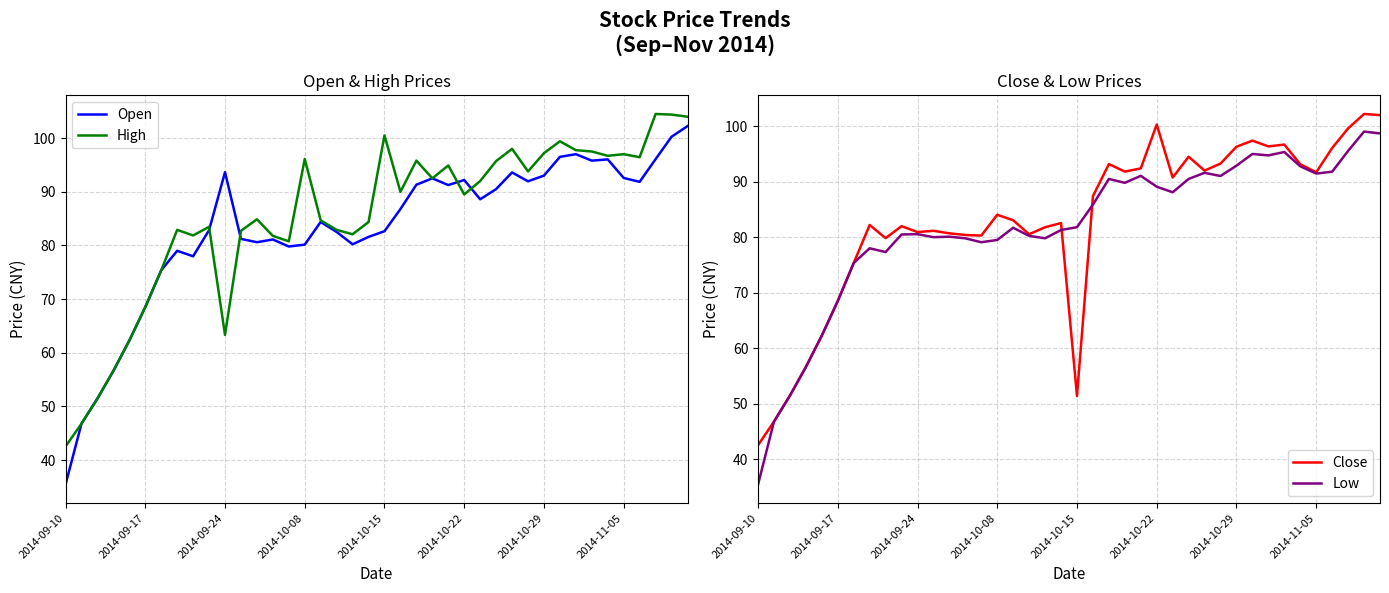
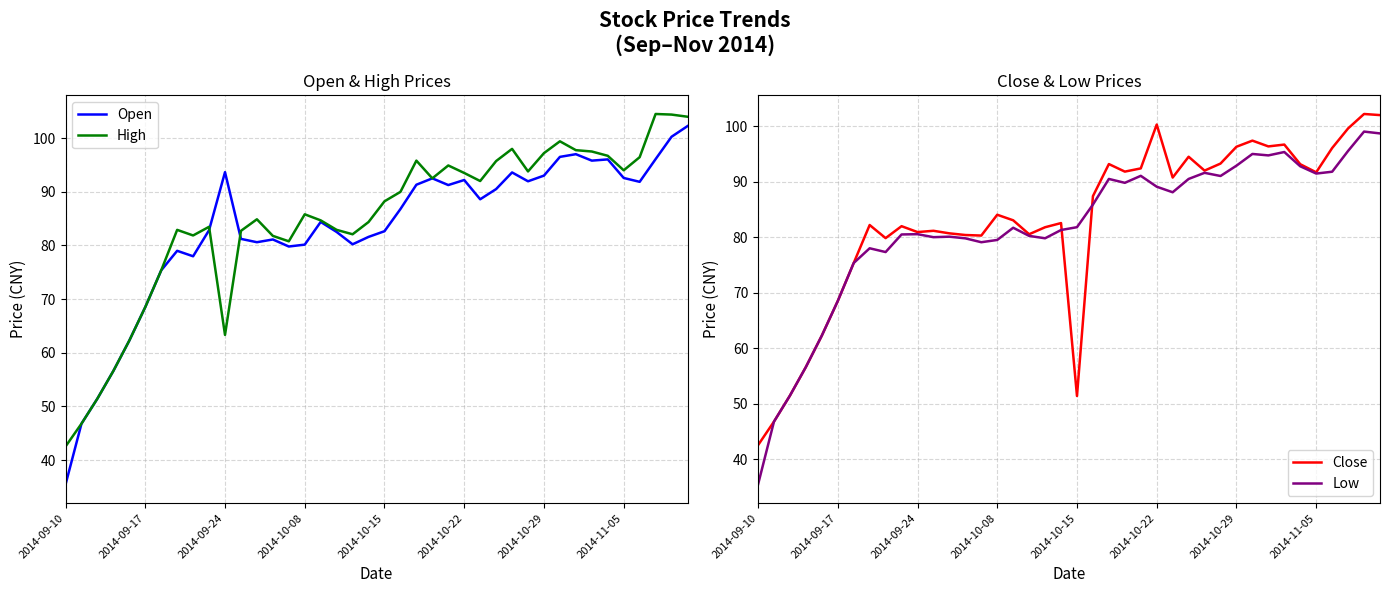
Open & High Prices, High, 2014-10-08: 96 -> 86
Open & High Prices, High, 2014-10-15: 101 -> 88
Open & High Prices, High, 2014-10-22: 90 -> 94
Open & High Prices, High, 2014-11-05: 97 -> 94
